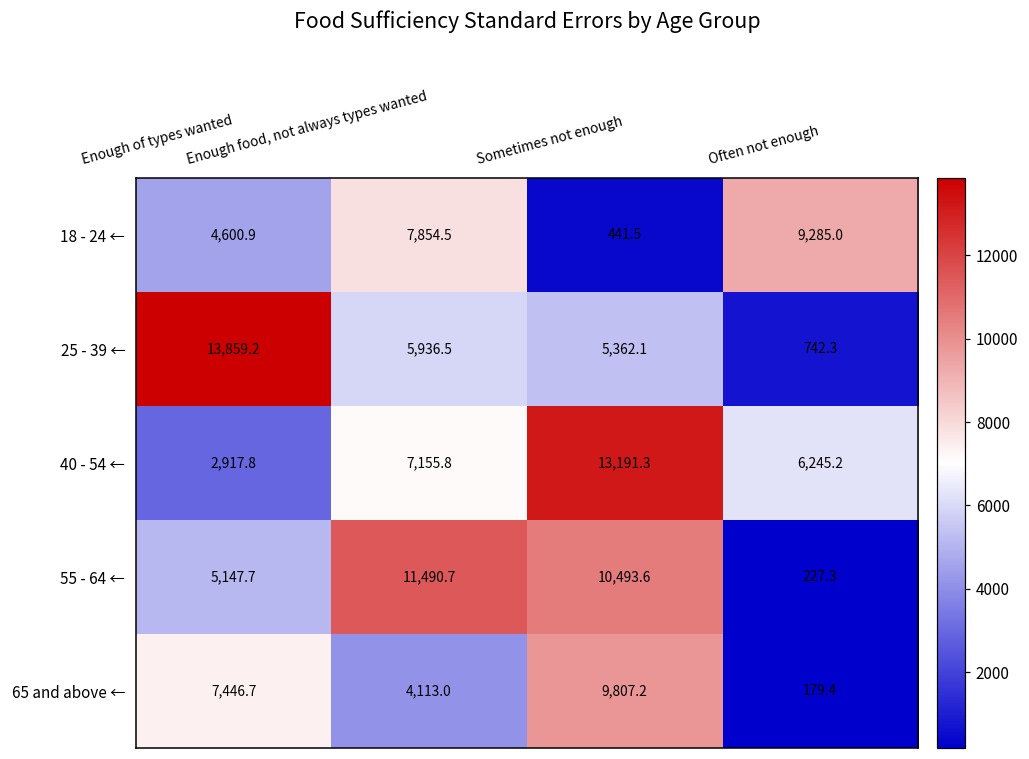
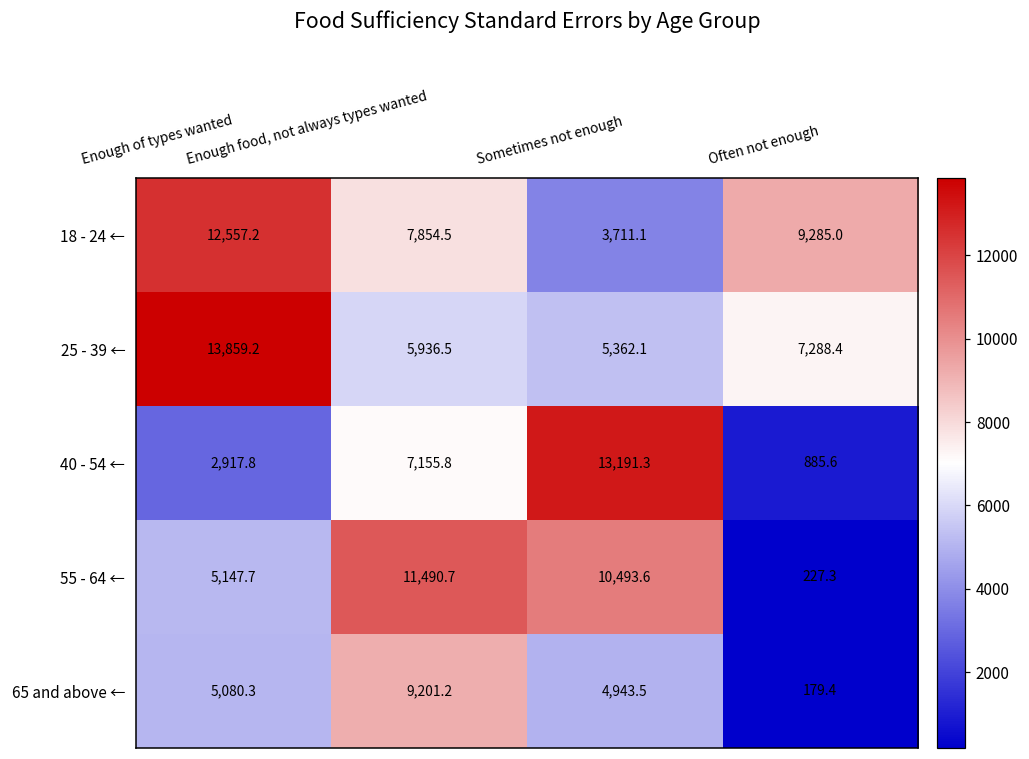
18 - 24 ←, Enough of types wanted: 4,600.9 -> 12,557.2
18 - 24 ←, Sometimes not enough: 441.5 -> 3,711.1
25 - 39 ←, Often not enough: 742.3 -> 7,288.4
40 - 54 ←, Often not enough: 6,245.2 -> 885.6
65 and above ←, Enough of types wanted: 7,446.7 -> 5,080.3
65 and above ←, Enough food, not always types wanted: 4,113.0 -> 9,201.2
65 and above ←, Sometimes not enough: 9,807.2 -> 4,943.5
